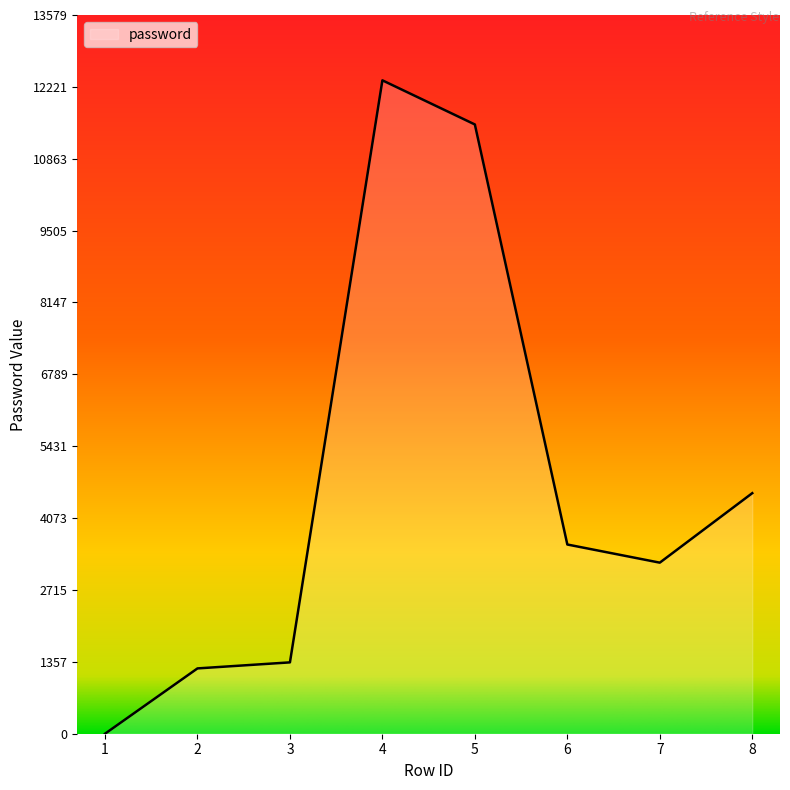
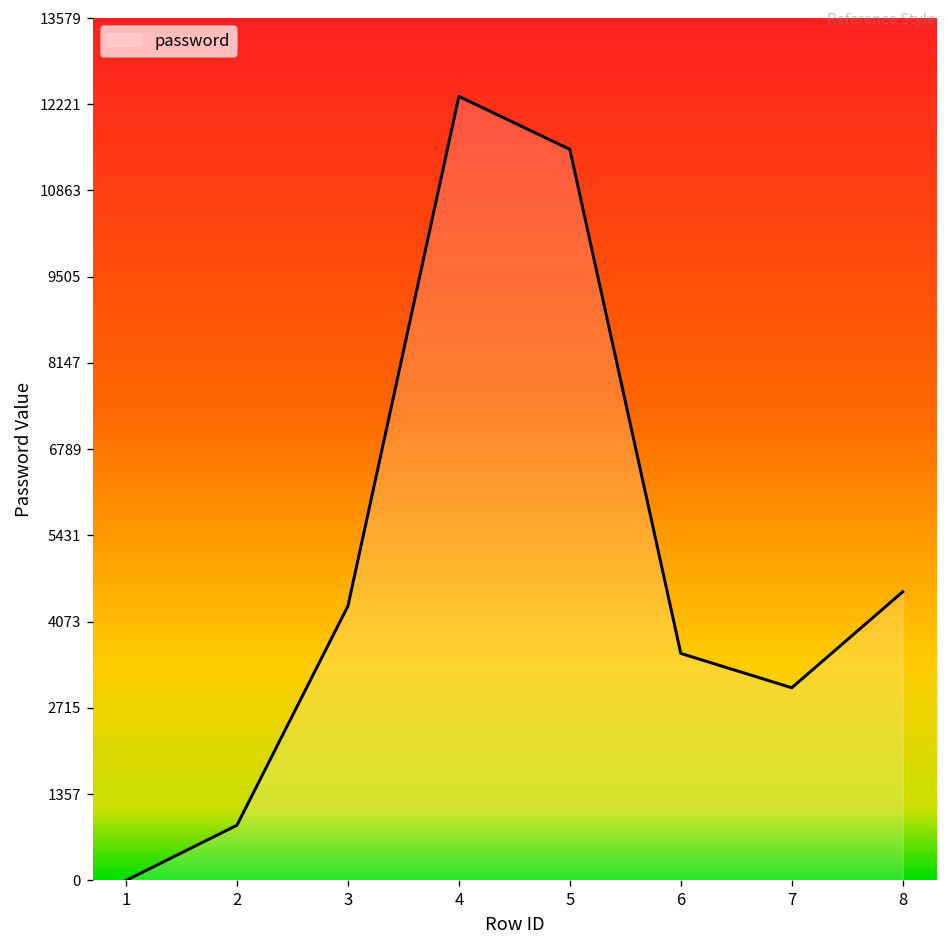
2: 1200 -> 900
3: 1300 -> 4300
7: 3200 -> 3000
